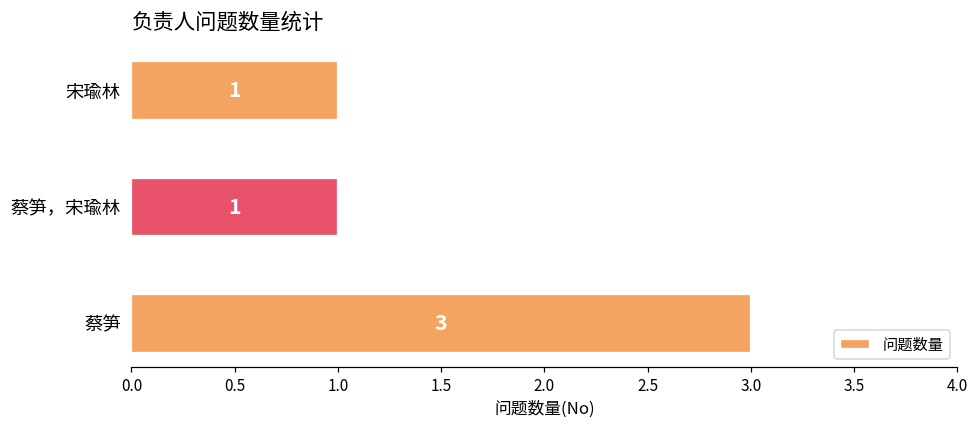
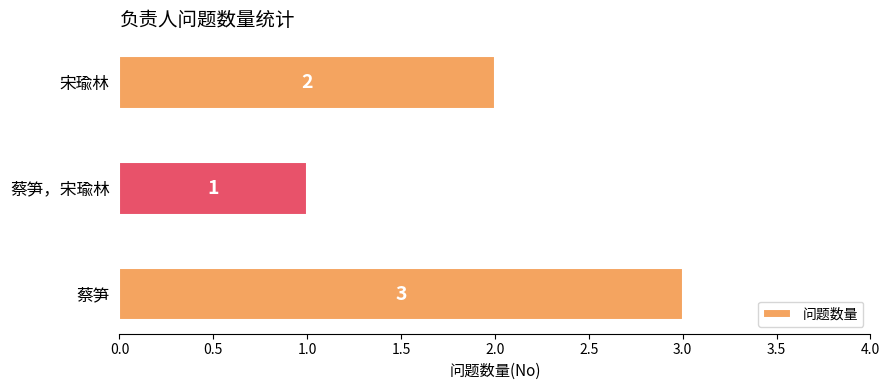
宋瑜林: 1 -> 2
